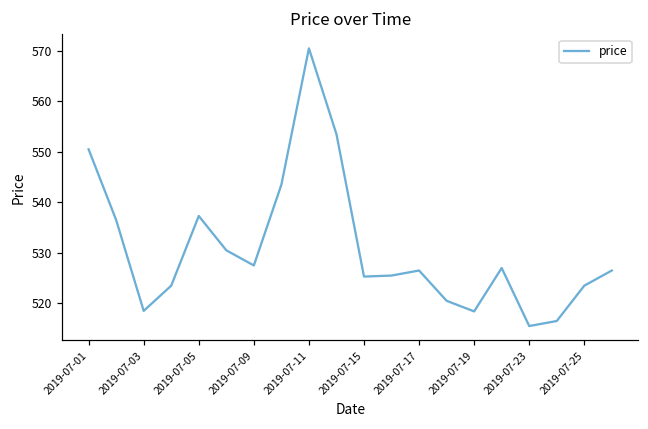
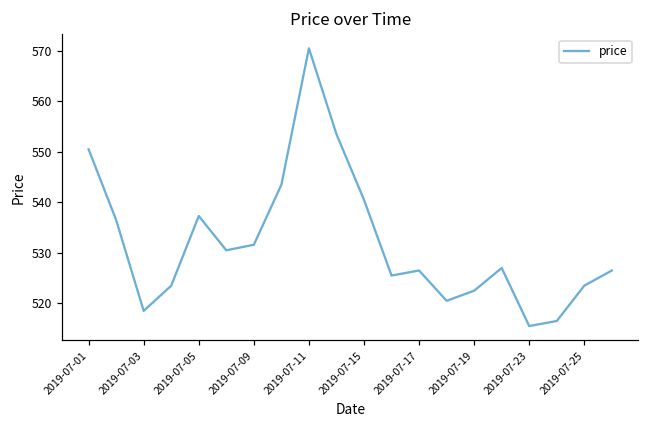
2019-07-09: 528 -> 532
2019-07-15: 525 -> 541
2019-07-19: 518 -> 523
